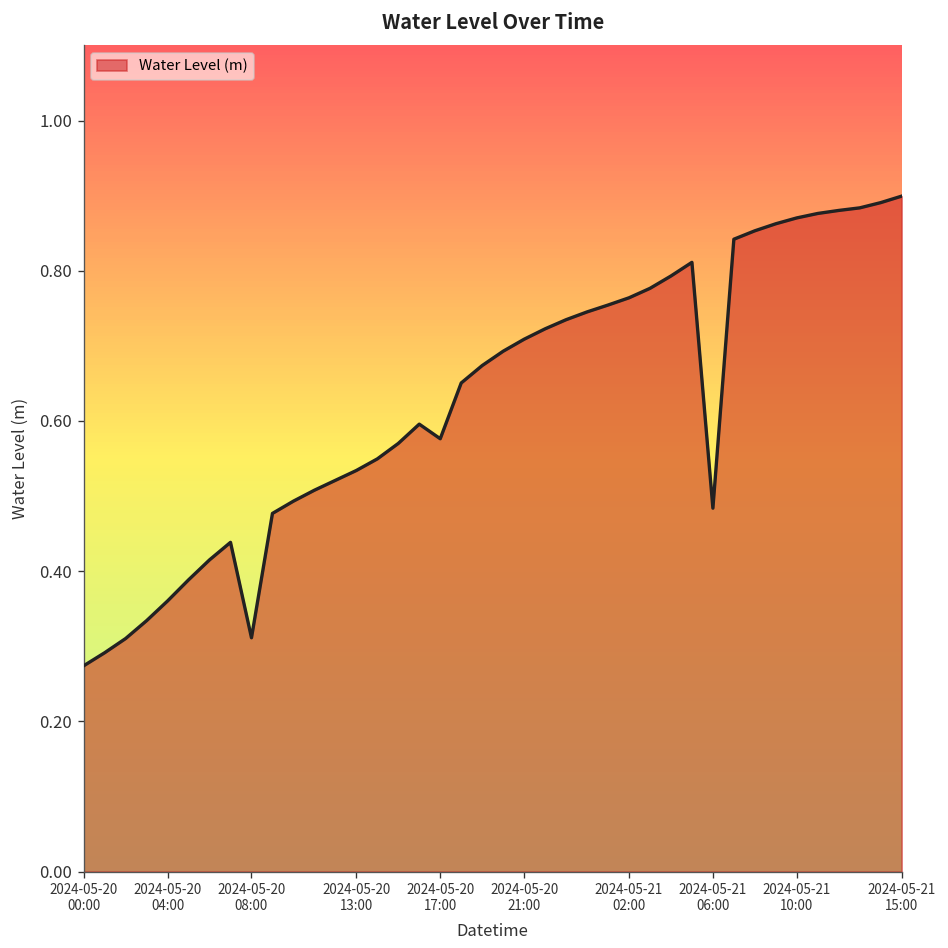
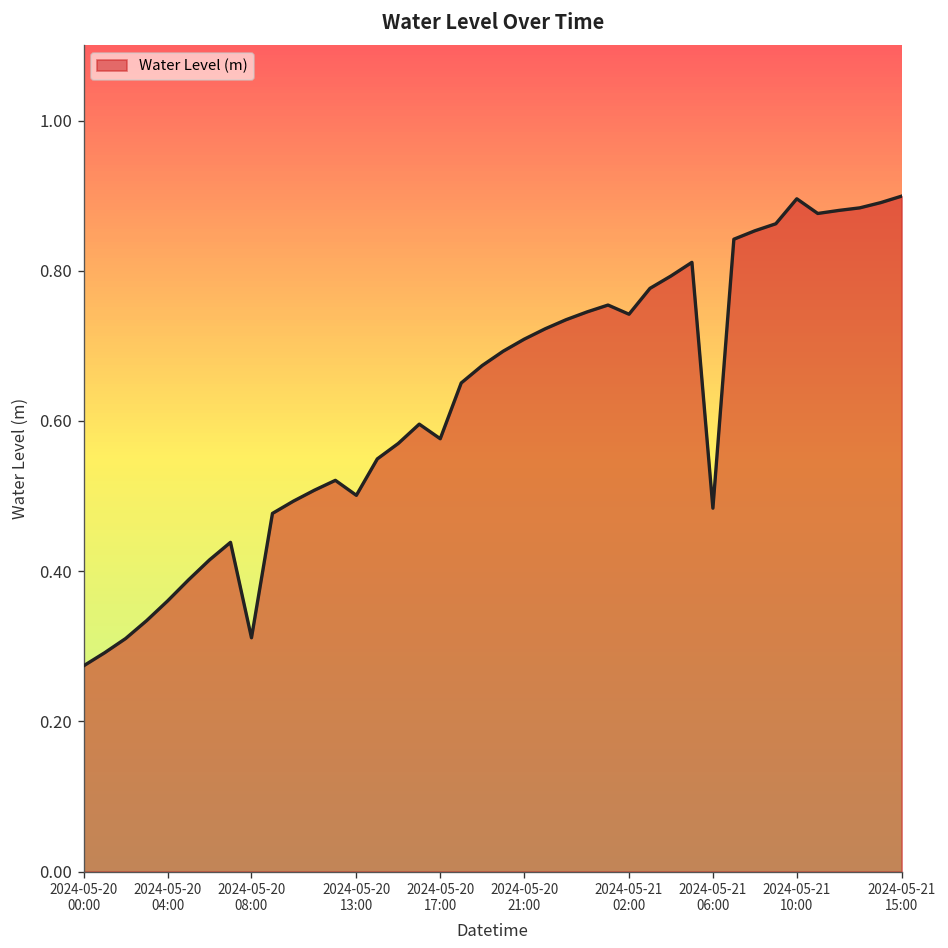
2024-05-20 13:00: 0.53 -> 0.50
2024-05-21 02:00: 0.76 -> 0.74
2024-05-21 10:00: 0.87 -> 0.90
